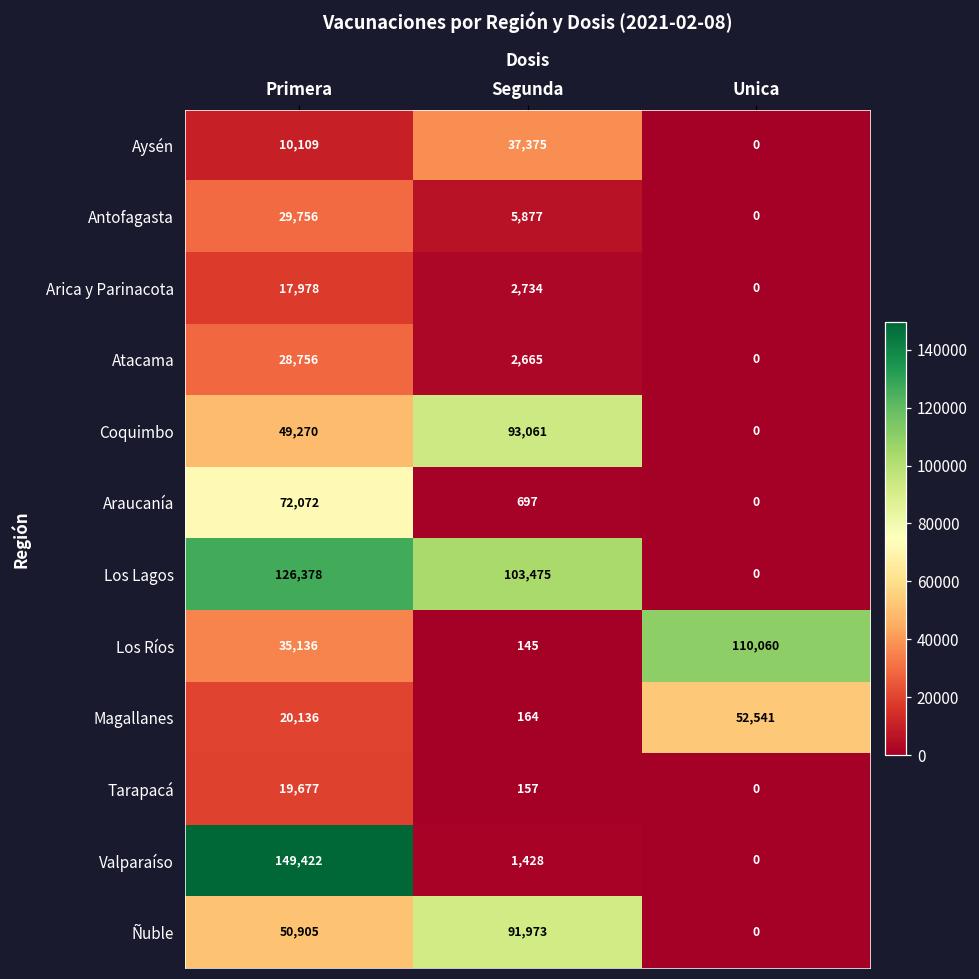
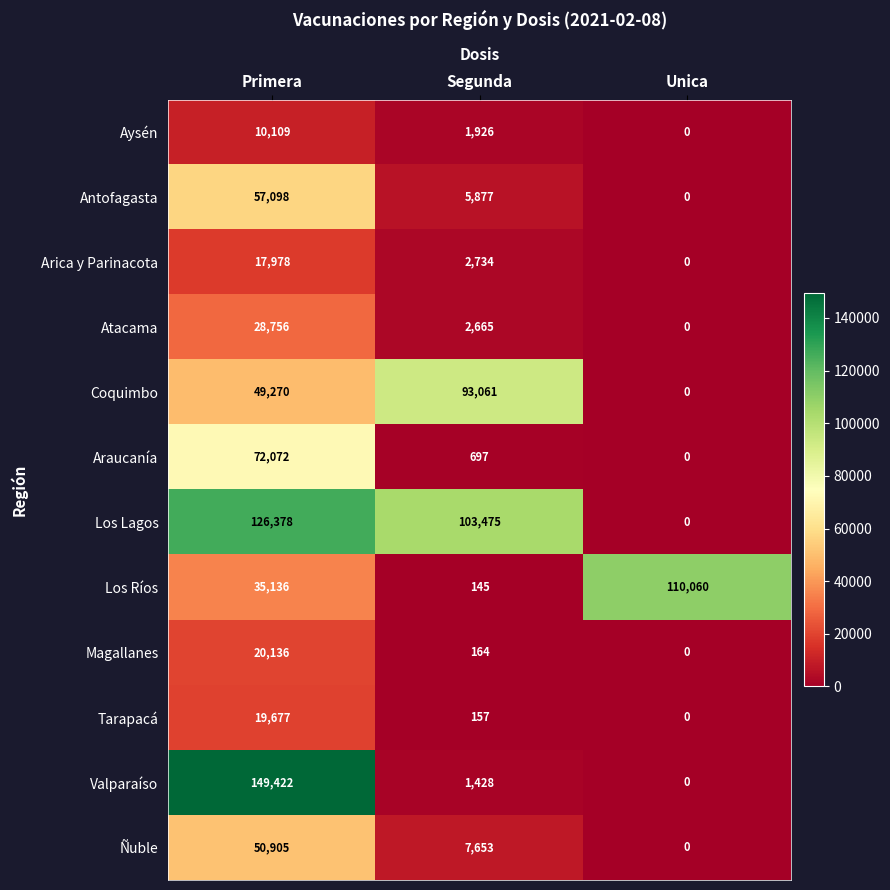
Aysén, Segunda: 37,375 -> 1,926
Antofagasta, Primera: 29,756 -> 57,098
Magallanes, Unica: 52,541 -> 0
Ñuble, Segunda: 91,973 -> 7,653
